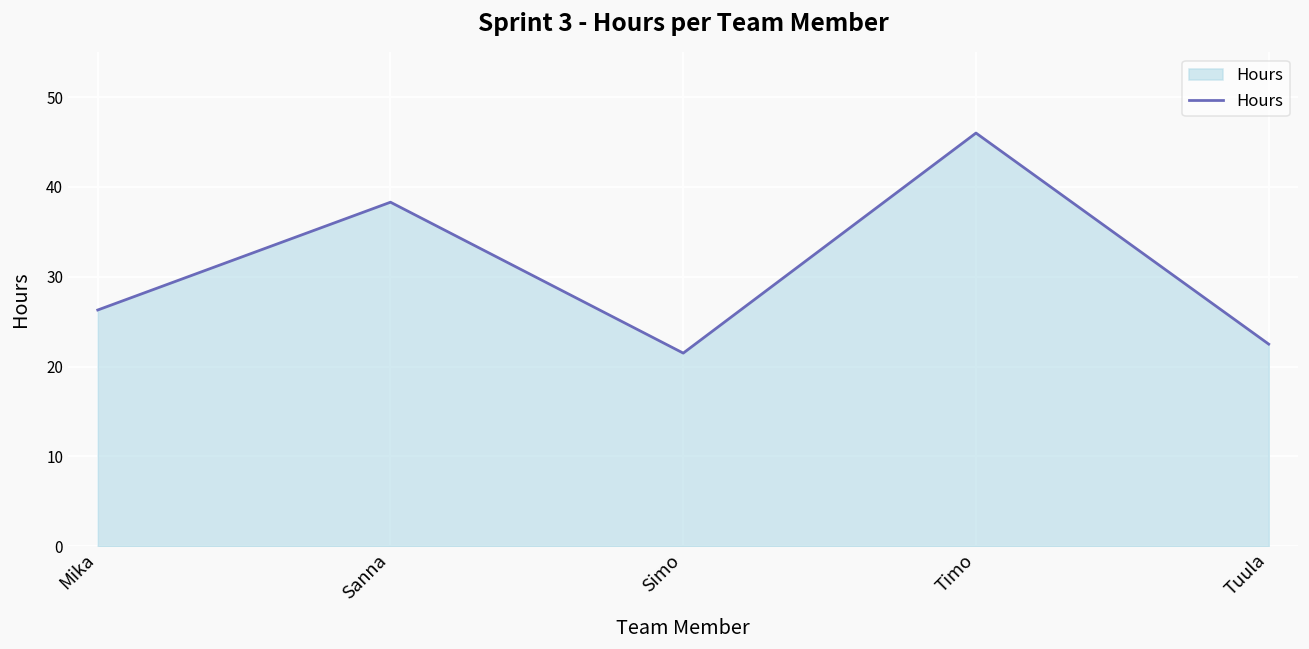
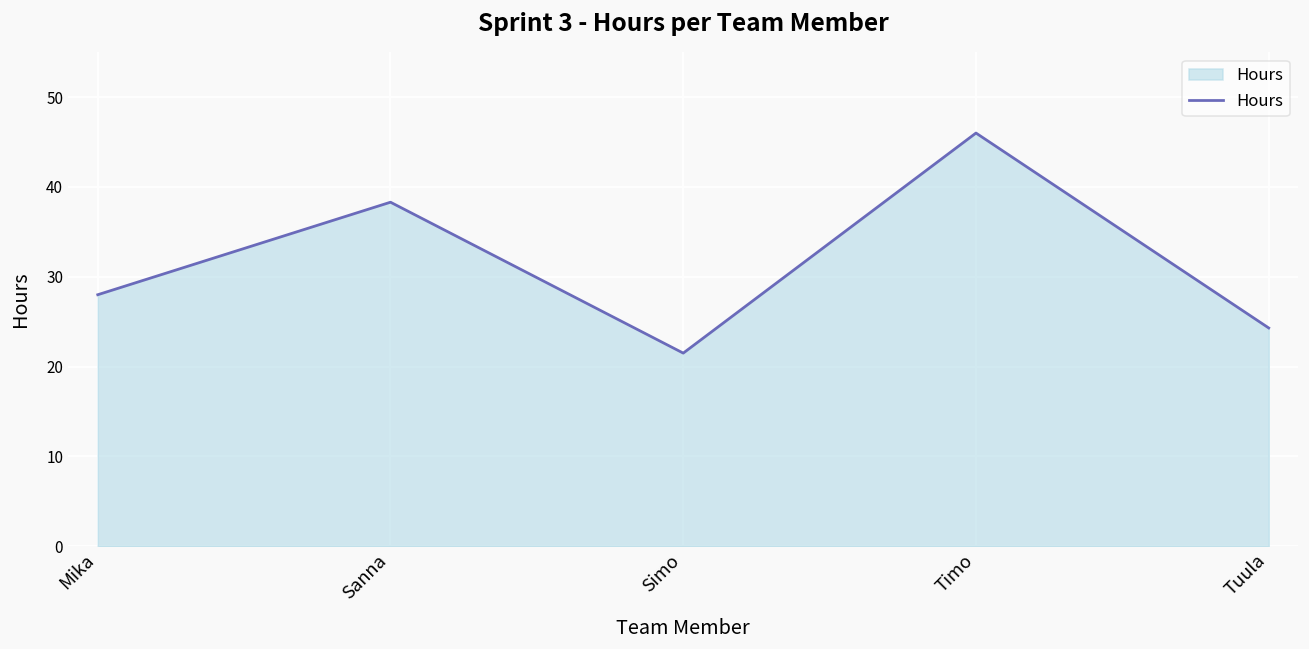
Mika: 26 -> 28
Tuula: 23 -> 24
